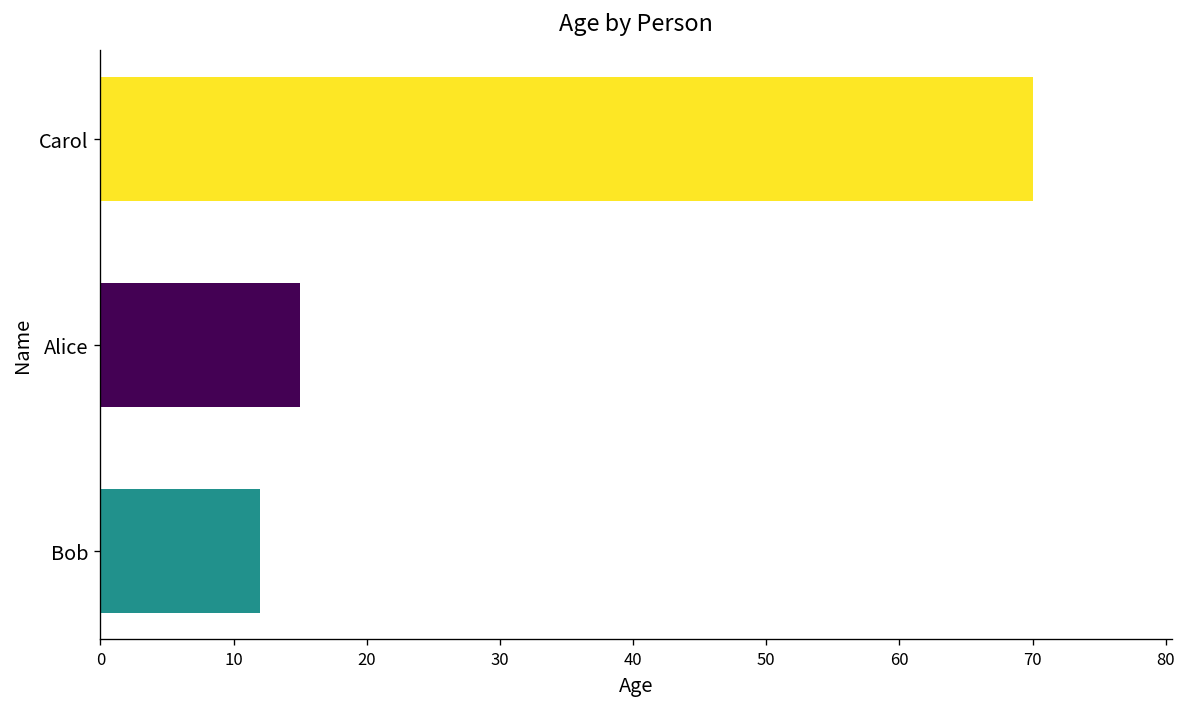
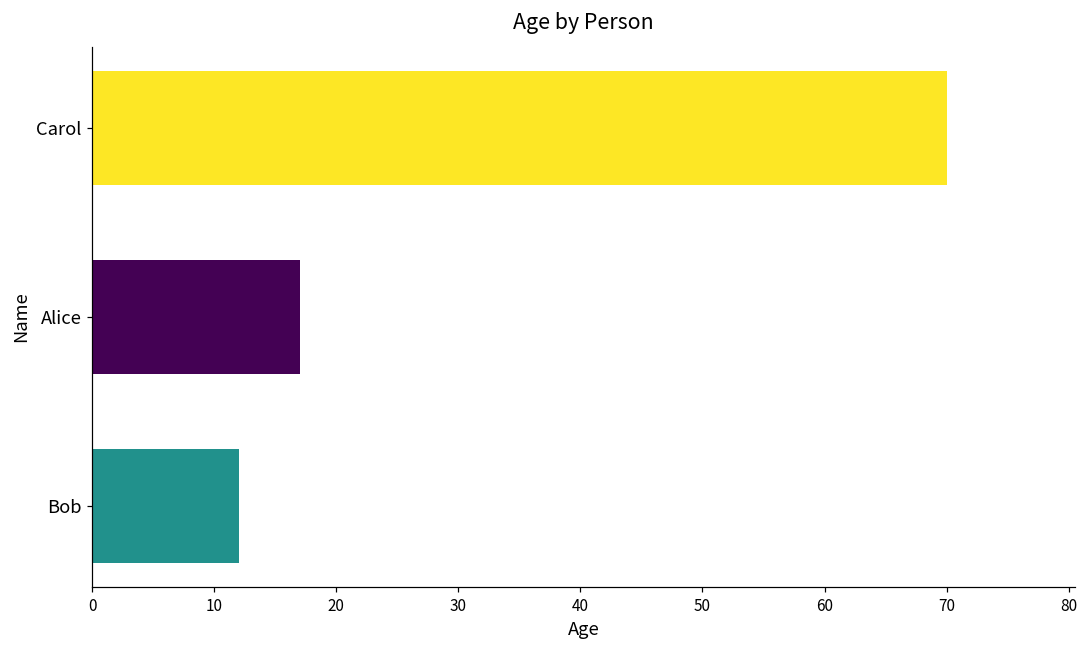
Alice: 15 -> 17
